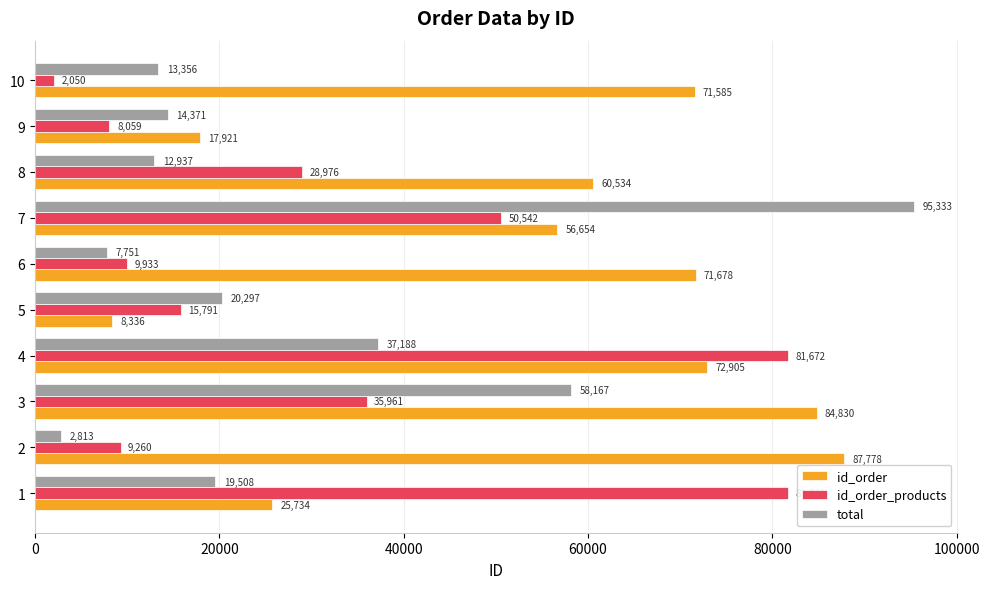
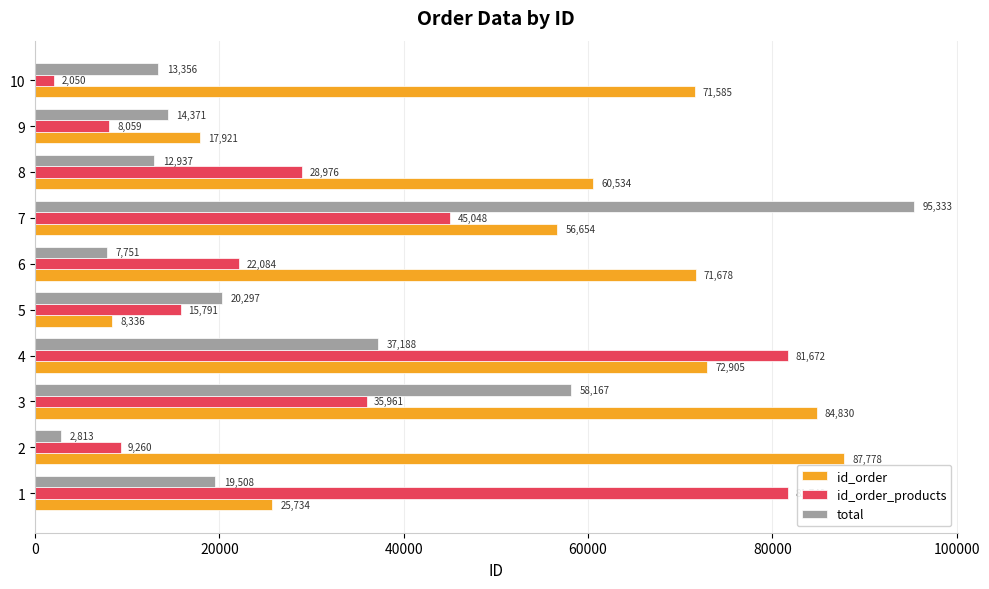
id_order_products, 7: 50,542 -> 45,048
id_order_products, 6: 9,933 -> 22,084
